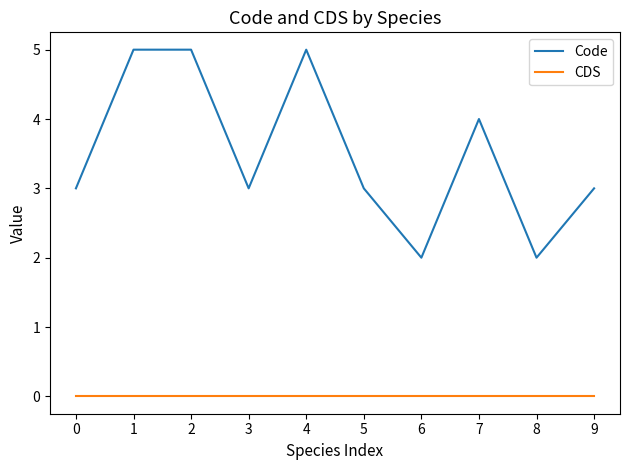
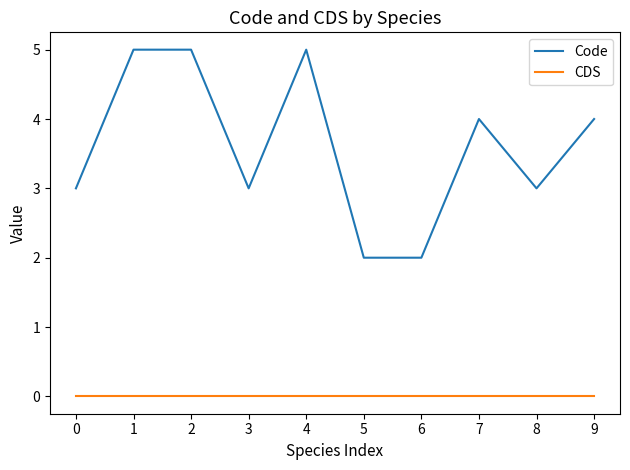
Code, 5: 3 -> 2
Code, 8: 2 -> 3
Code, 9: 3 -> 4
